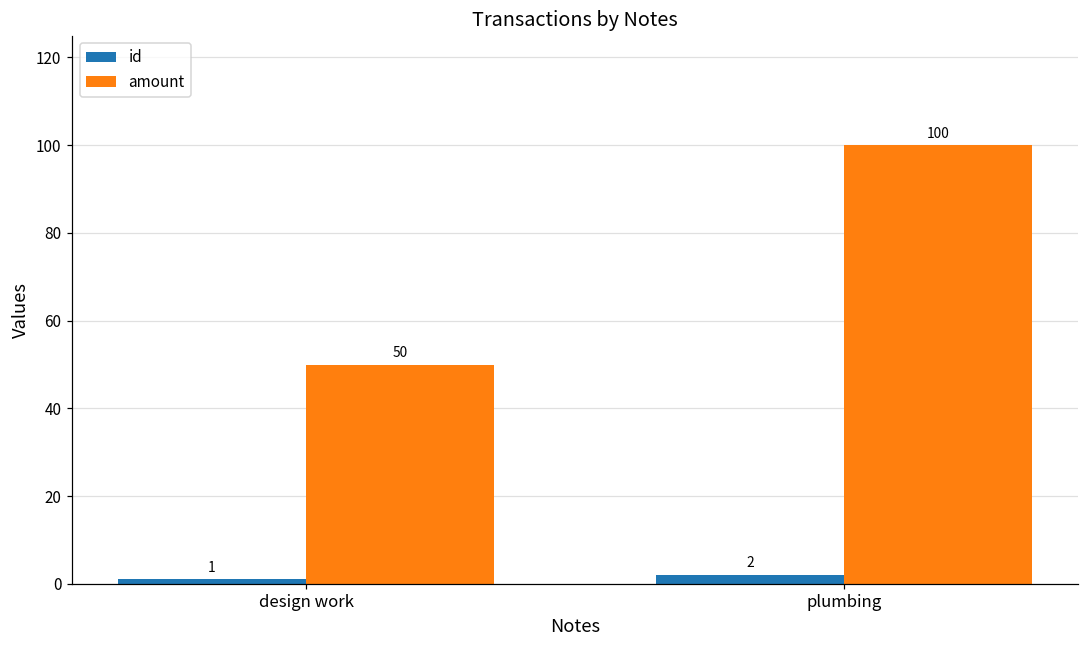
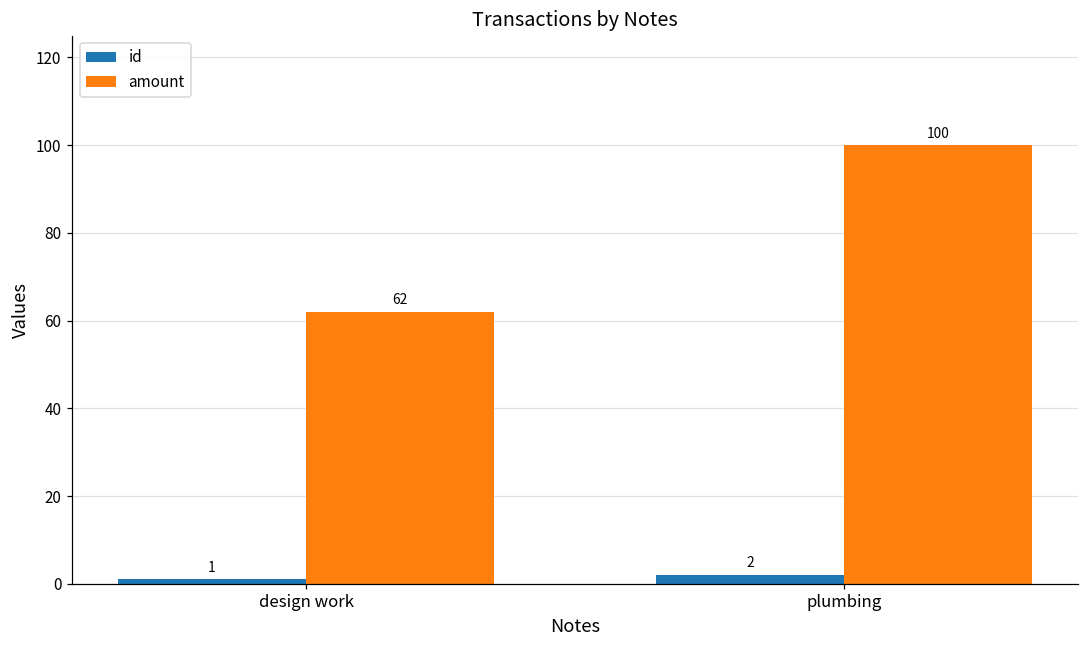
amount, design work: 50 -> 62
